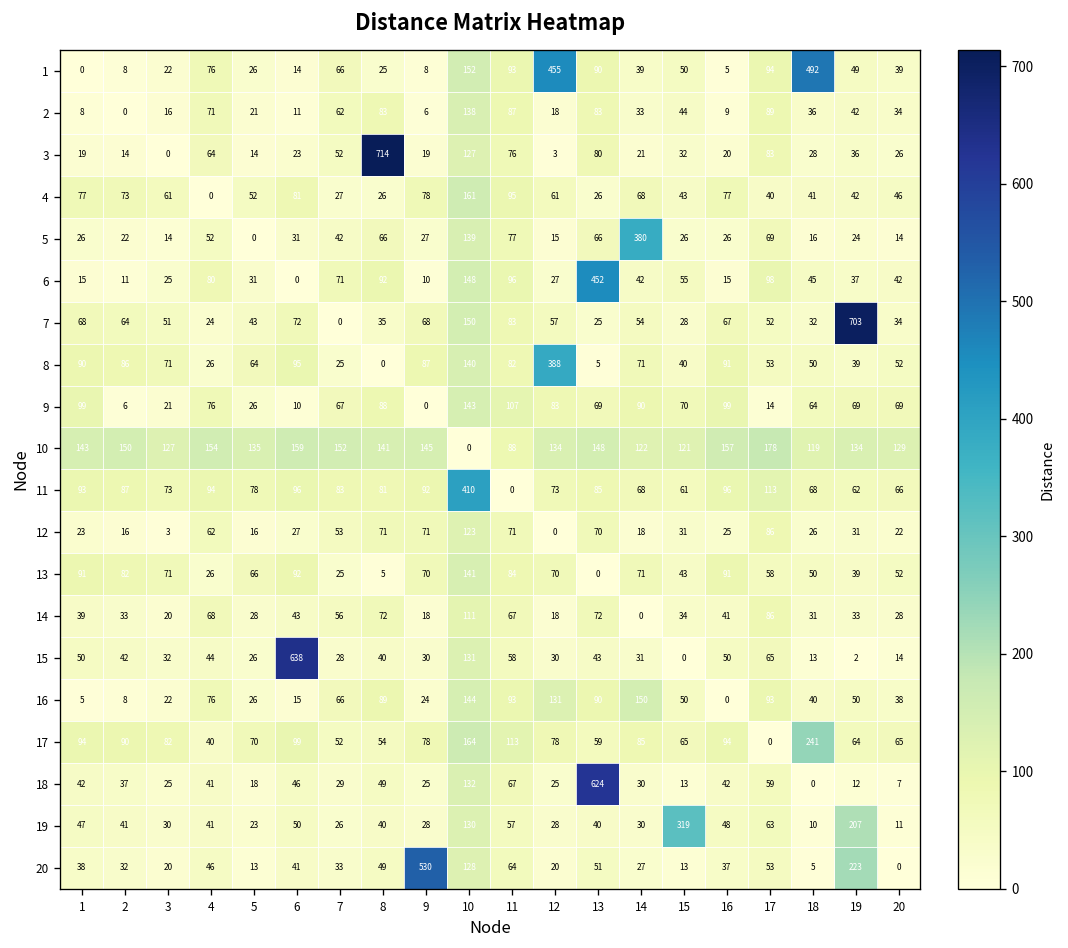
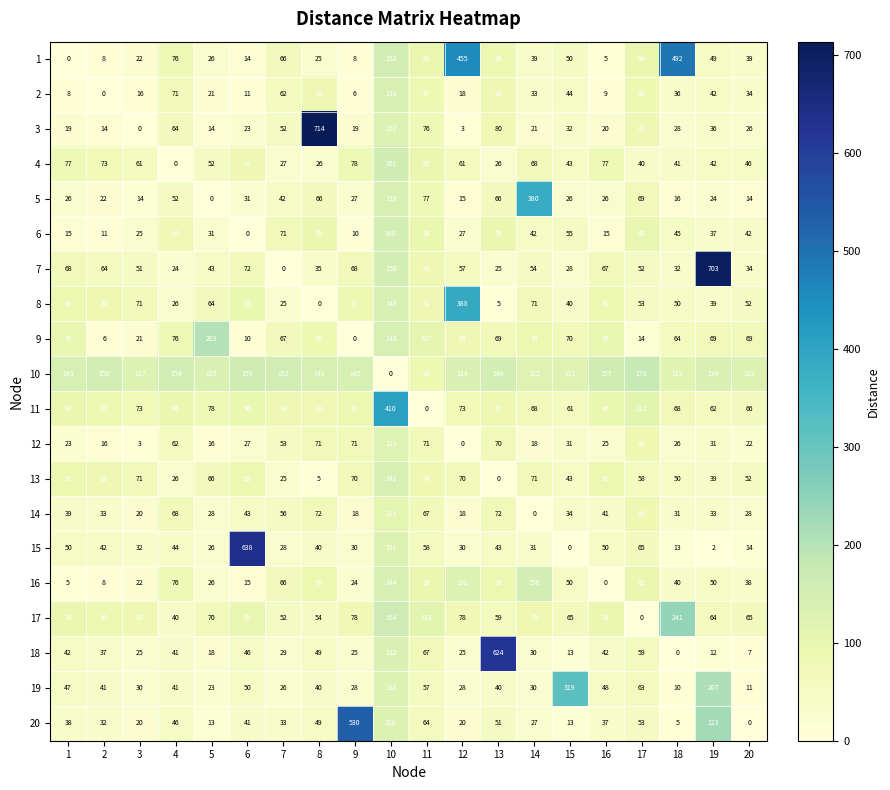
6, 13: 452 -> 95
9, 5: 26 -> 203
